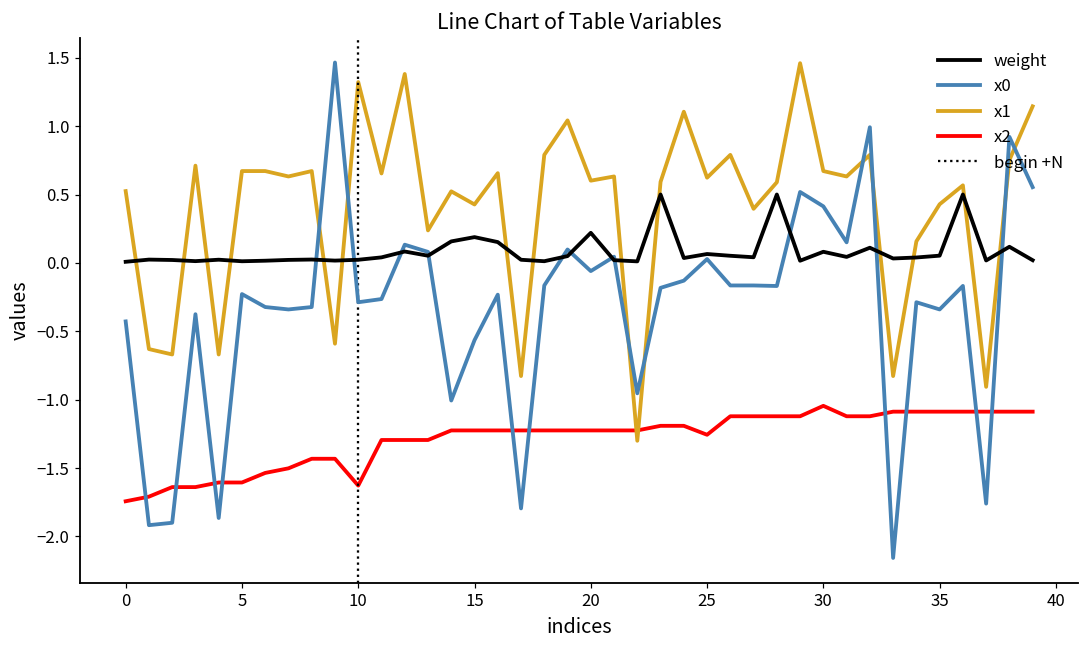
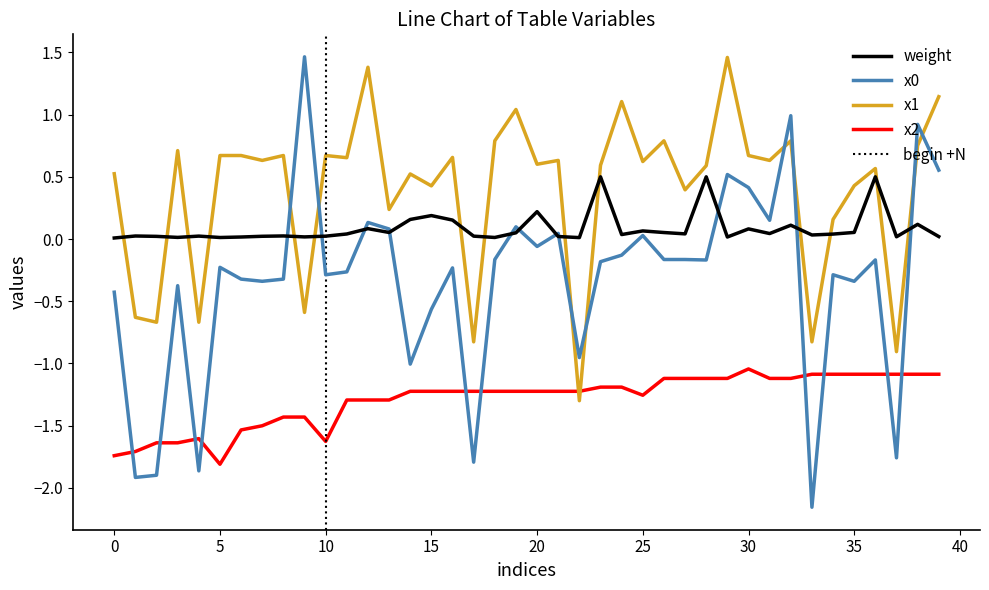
x2, 5: -1.61 -> -1.81
x1, 10: 1.32 -> 0.67
